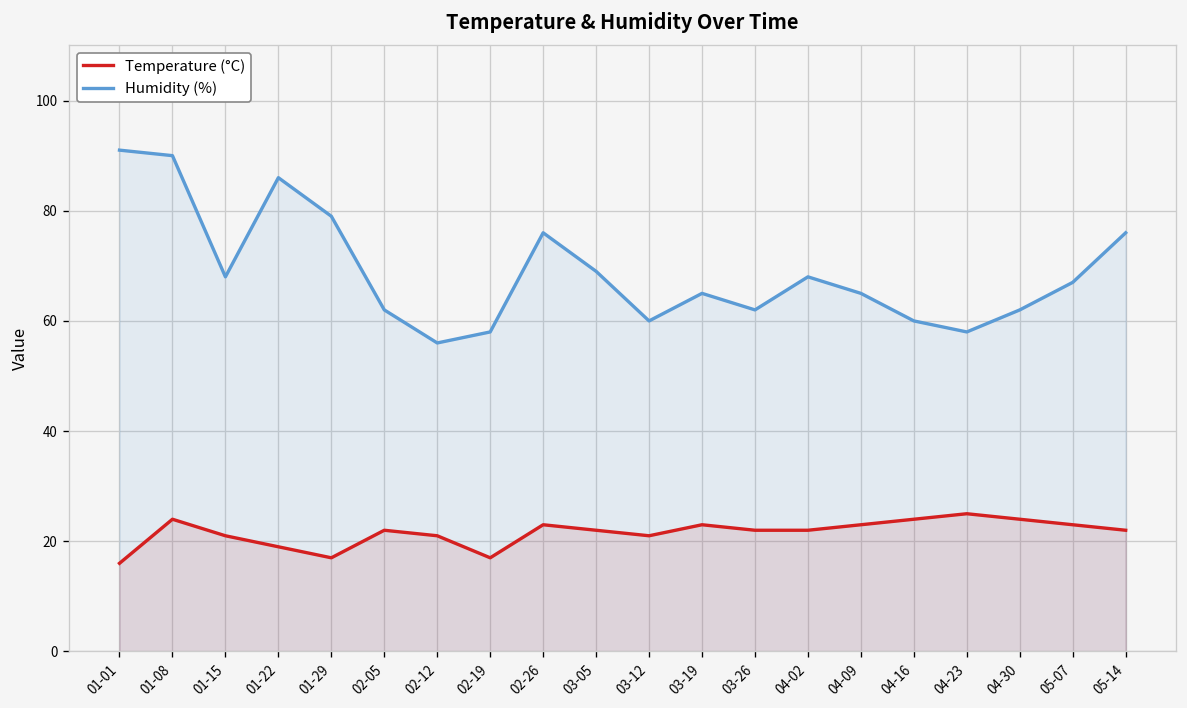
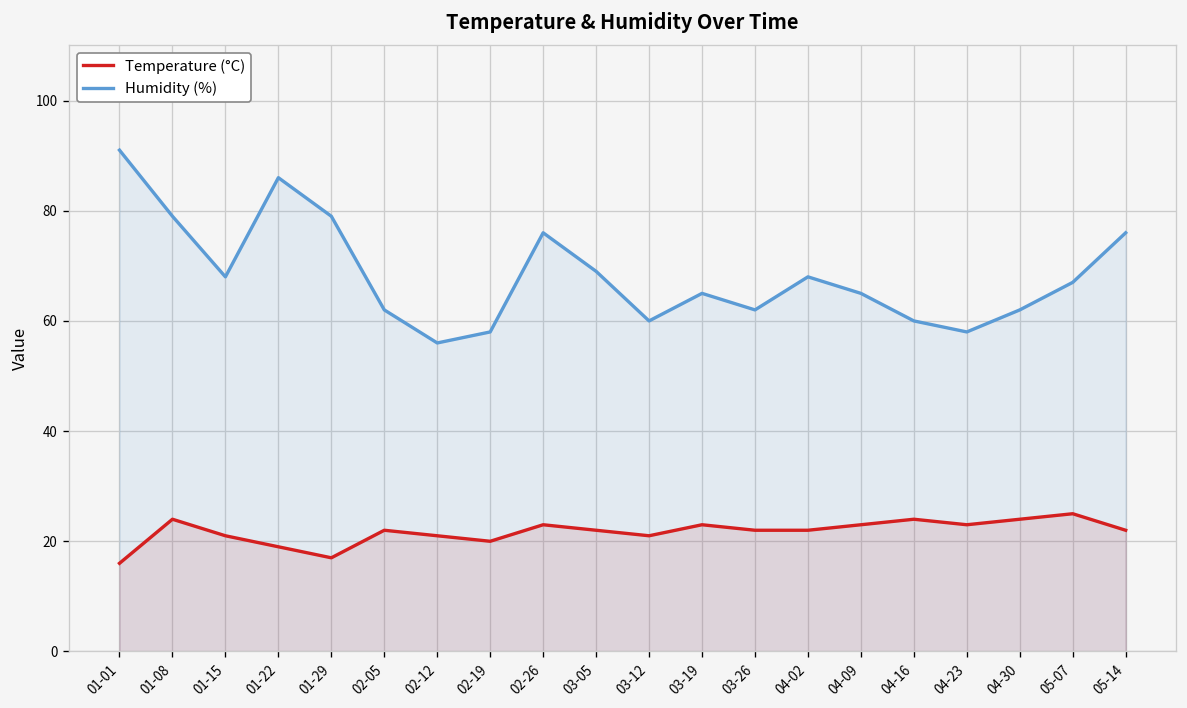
Humidity (%), 01-08: 90 -> 79
Temperature (°C), 02-19: 17 -> 20
Temperature (°C), 04-23: 25 -> 23
Temperature (°C), 05-07: 23 -> 25
